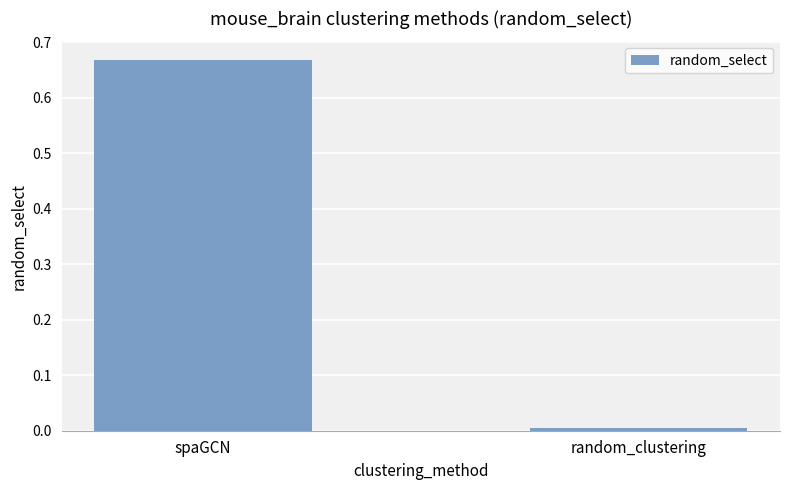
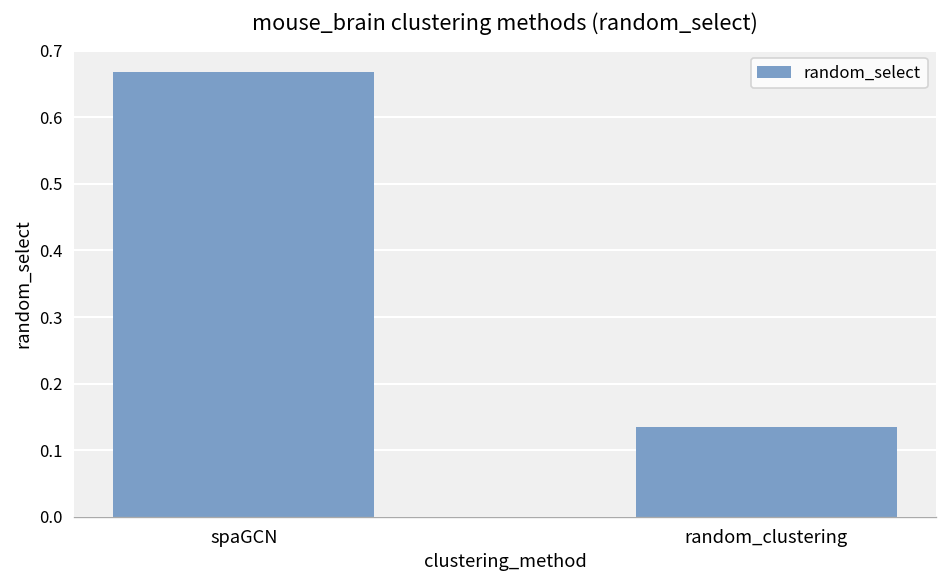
random_clustering: 0.01 -> 0.14
